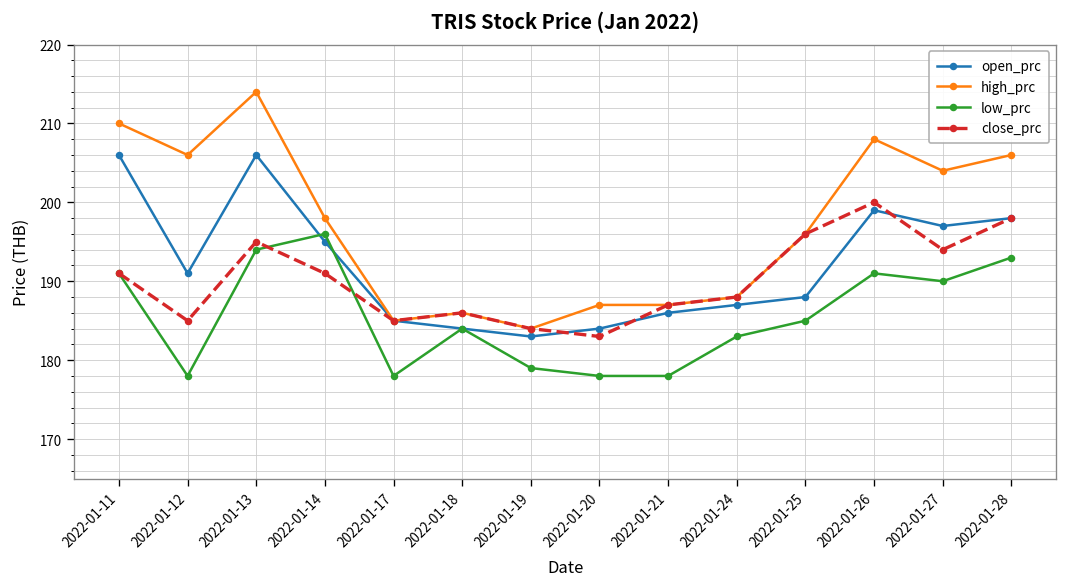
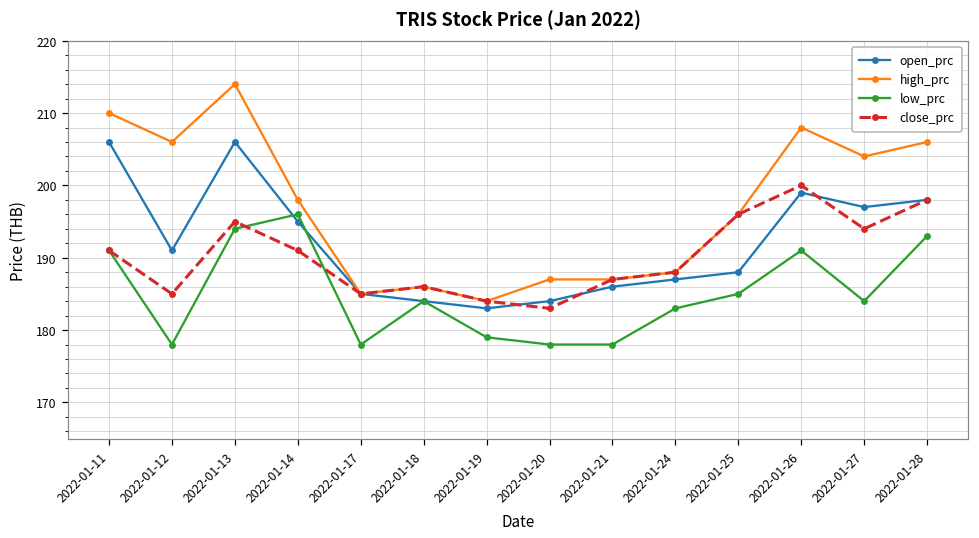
low_prc, 2022-01-27: 190 -> 184
